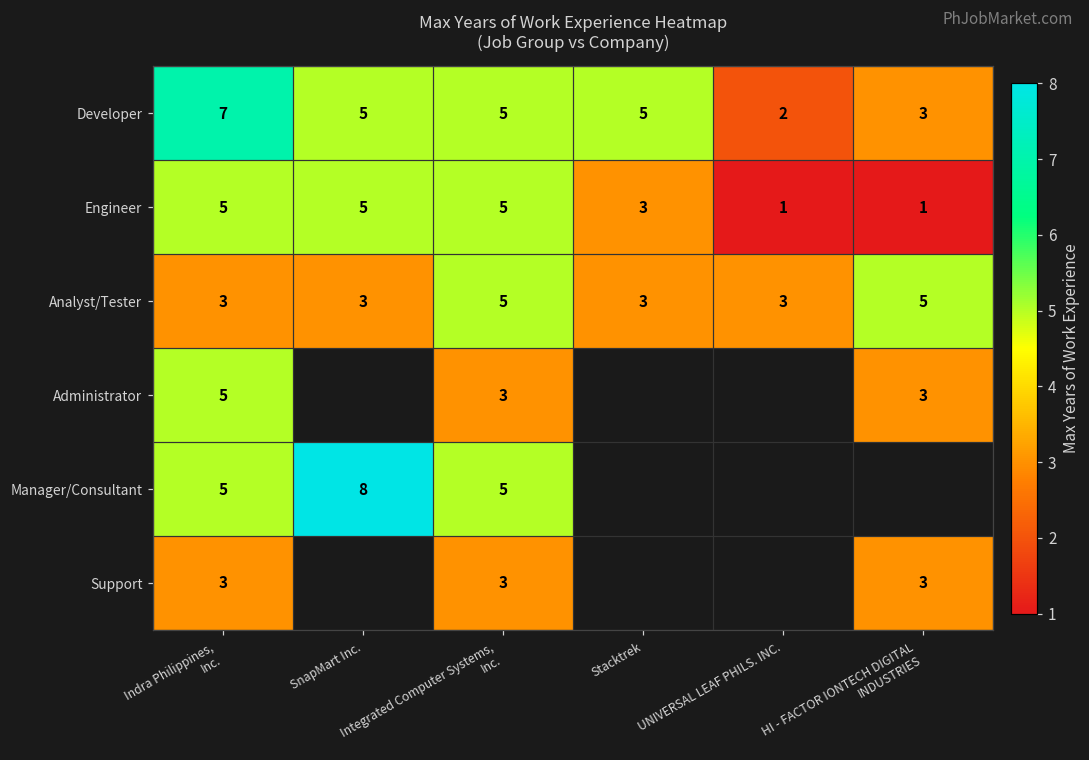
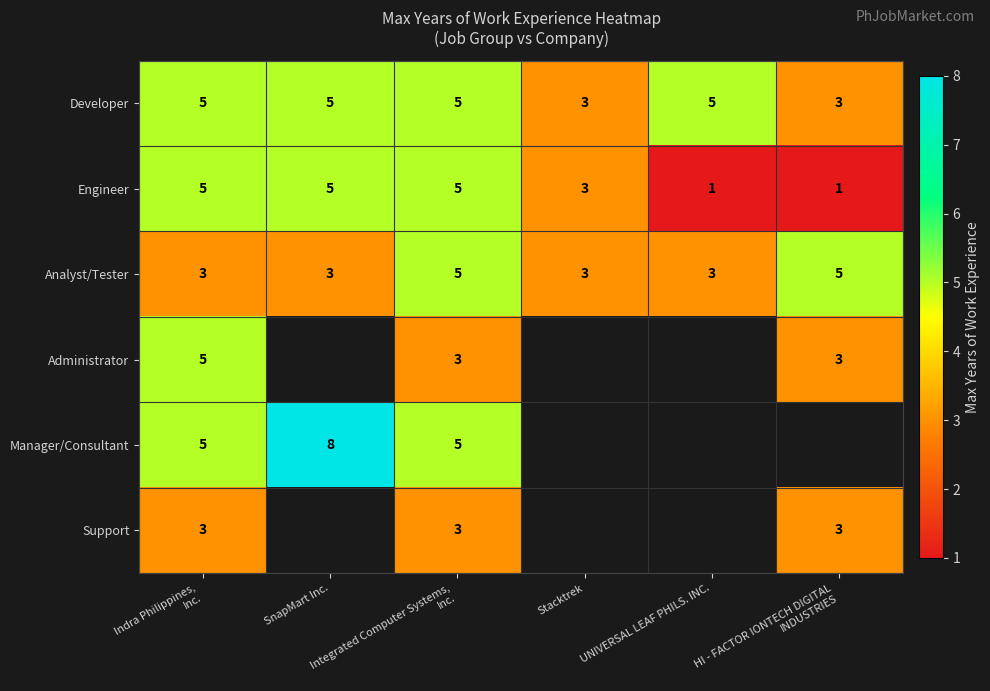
Developer, Indra Philippines, Inc.: 7 -> 5
Developer, Stacktrek: 5 -> 3
Developer, UNIVERSAL LEAF PHILS. INC.: 2 -> 5
